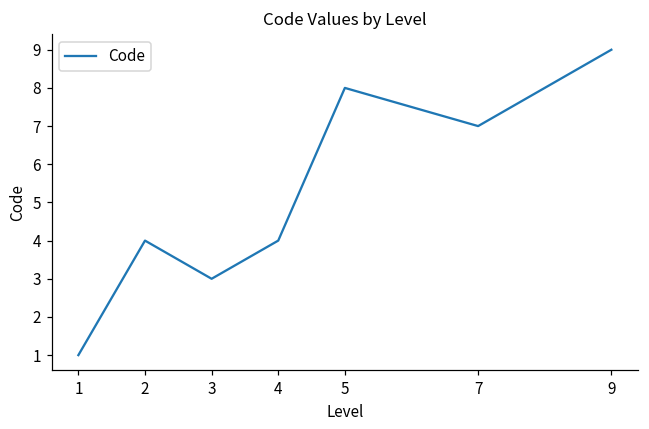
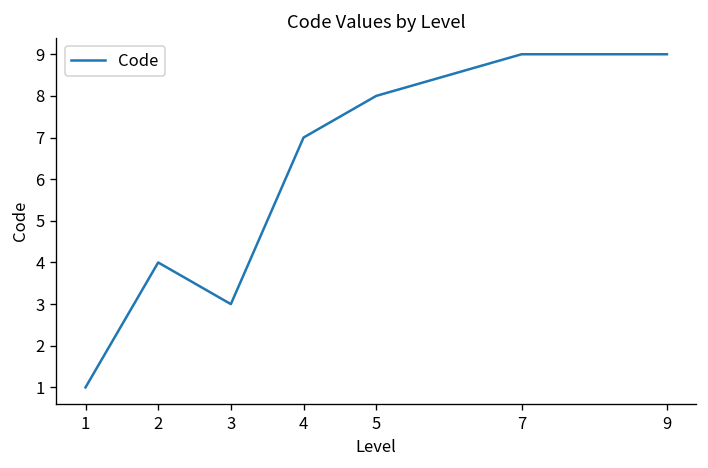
4: 4 -> 7
7: 7 -> 9
